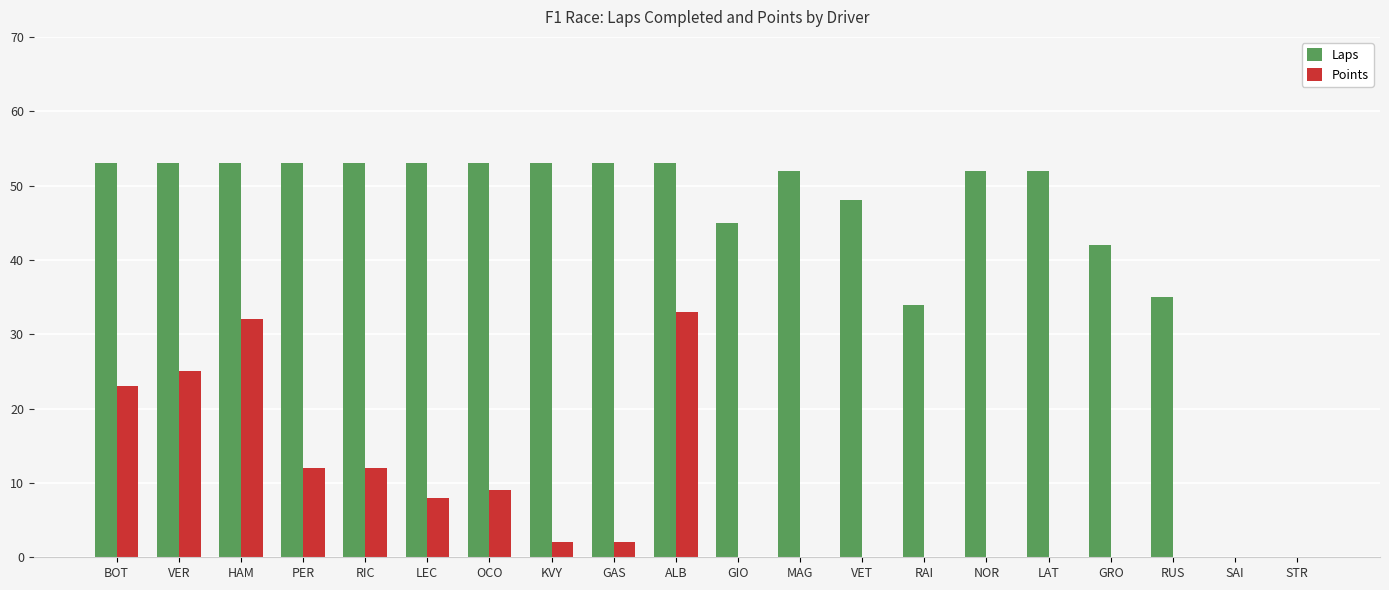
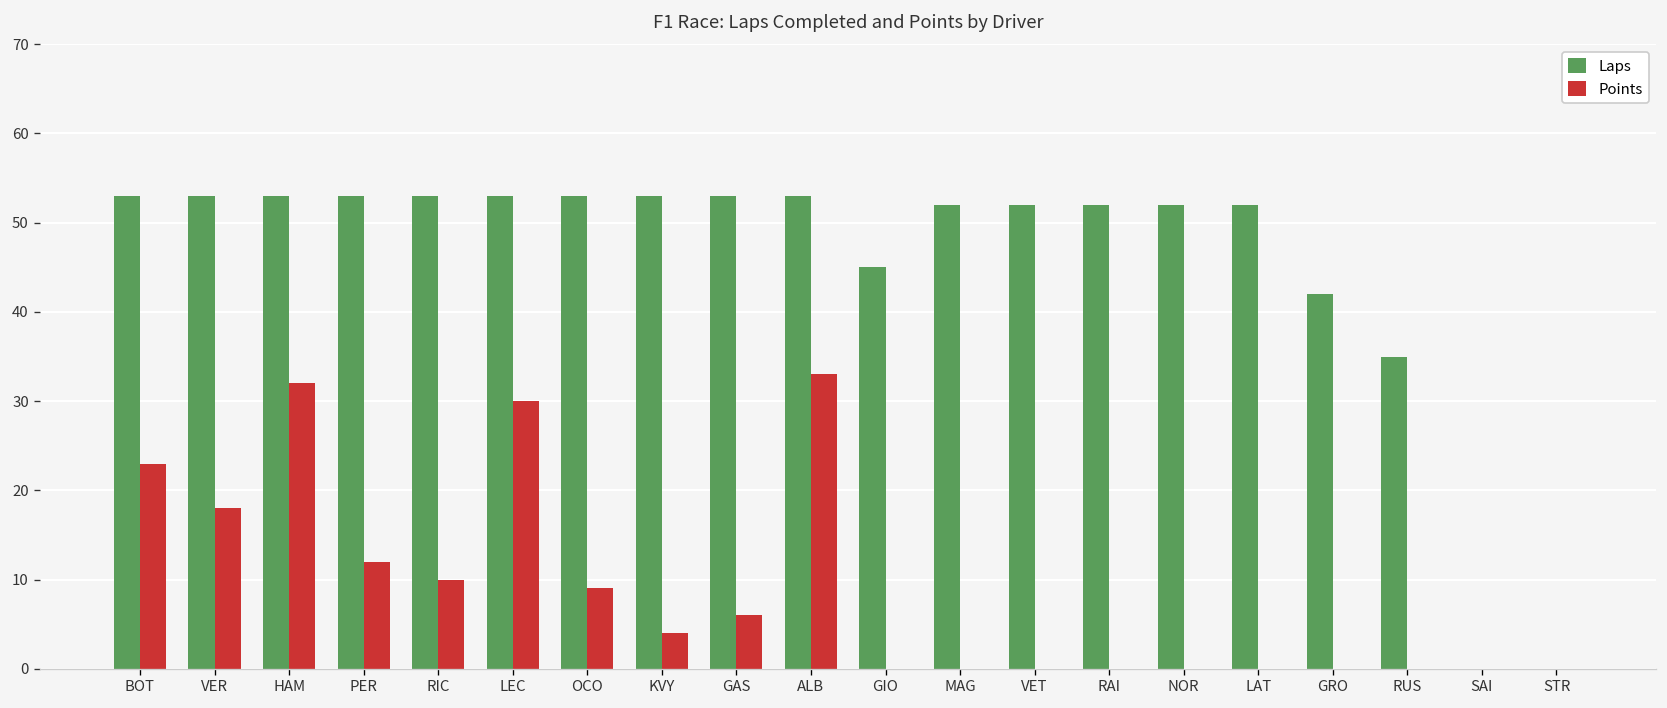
Points, VER: 25 -> 18
Points, RIC: 12 -> 10
Points, LEC: 8 -> 30
Points, KVY: 2 -> 4
Points, GAS: 2 -> 6
Laps, VET: 48 -> 52
Laps, RAI: 34 -> 52
